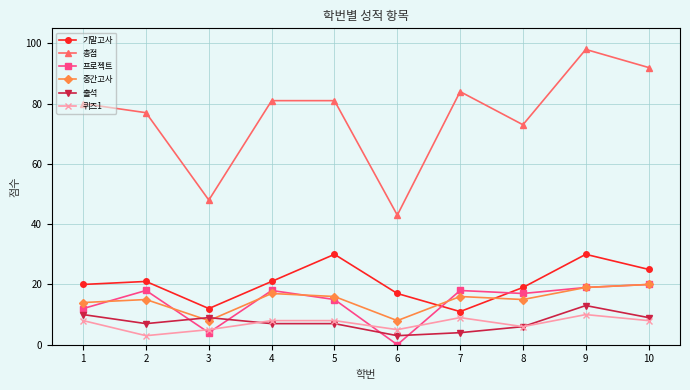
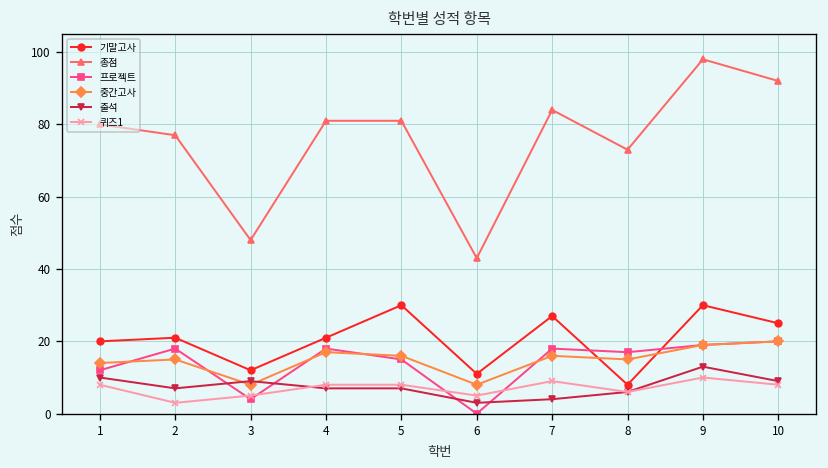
기말고사, 6: 17 -> 11
기말고사, 7: 11 -> 27
기말고사, 8: 19 -> 8
